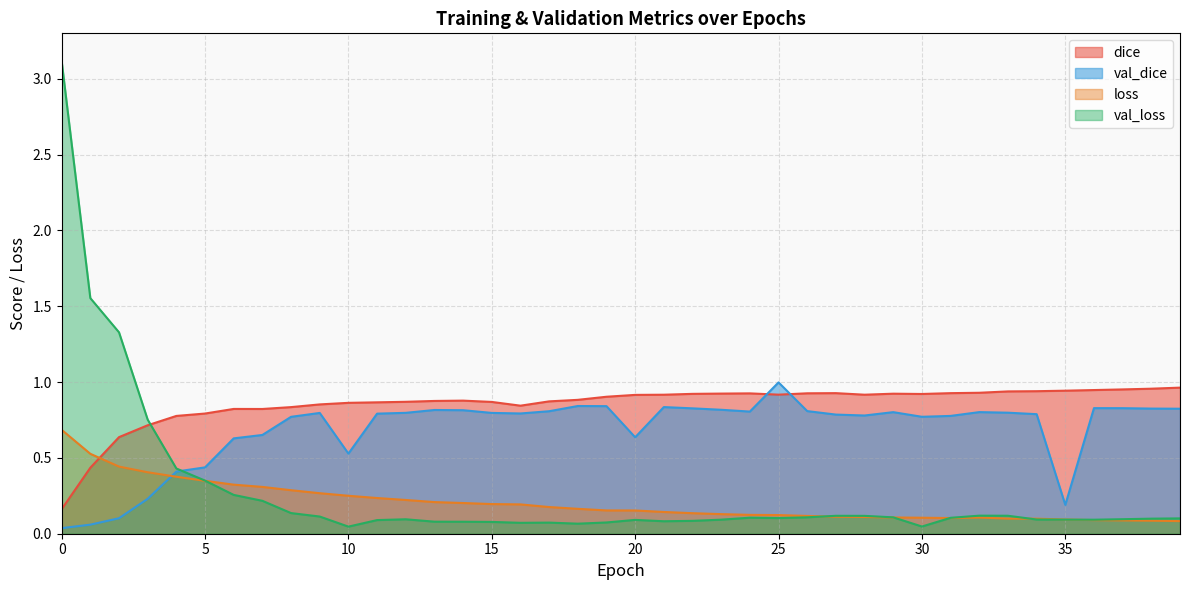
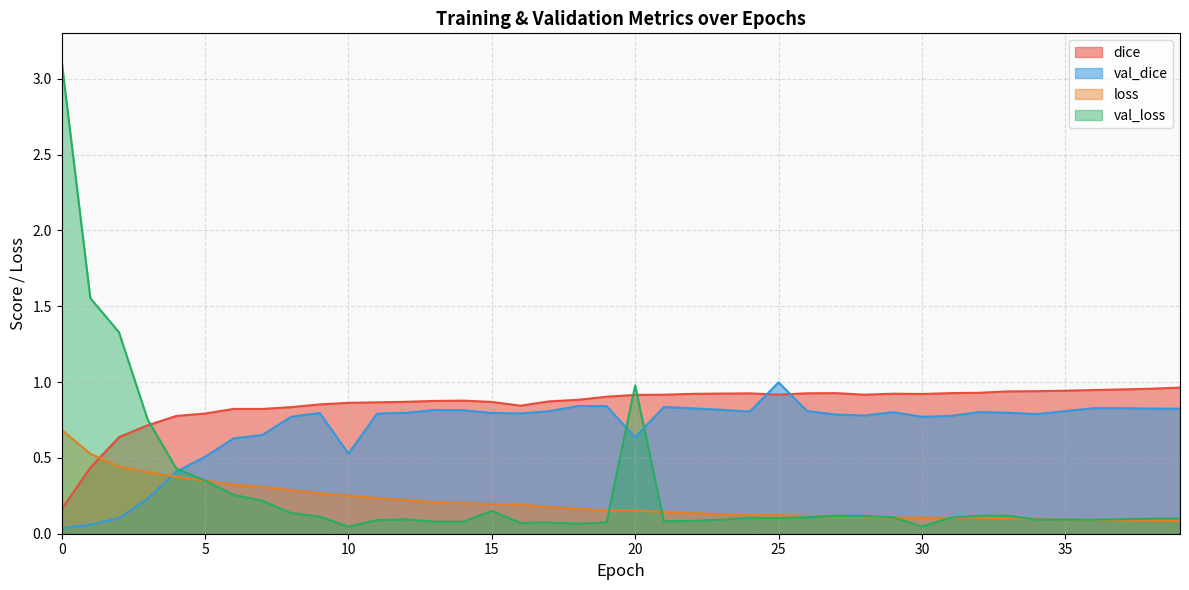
val_dice, 5: 0.44 -> 0.51
val_loss, 15: 0.08 -> 0.15
val_loss, 20: 0.09 -> 0.98
val_dice, 35: 0.19 -> 0.81
